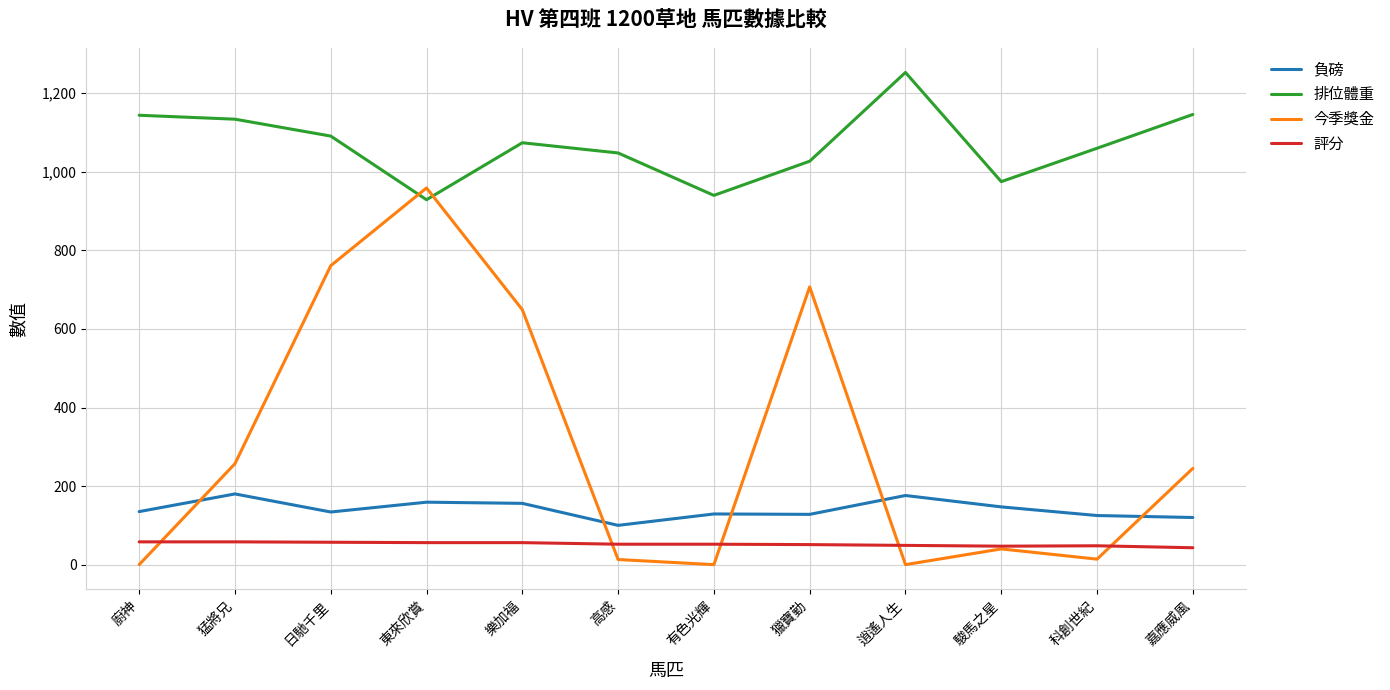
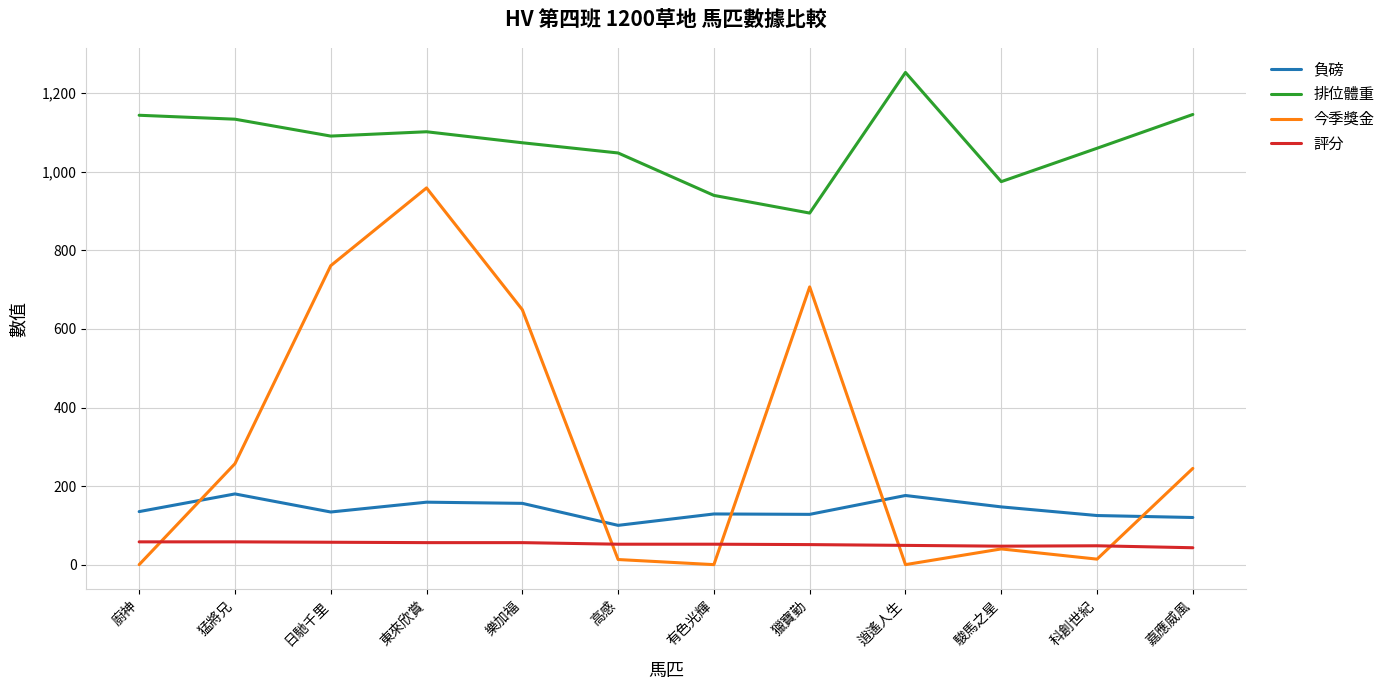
排位體重, 東來欣賞: 930 -> 1,100
排位體重, 獵寶勤: 1,030 -> 900
